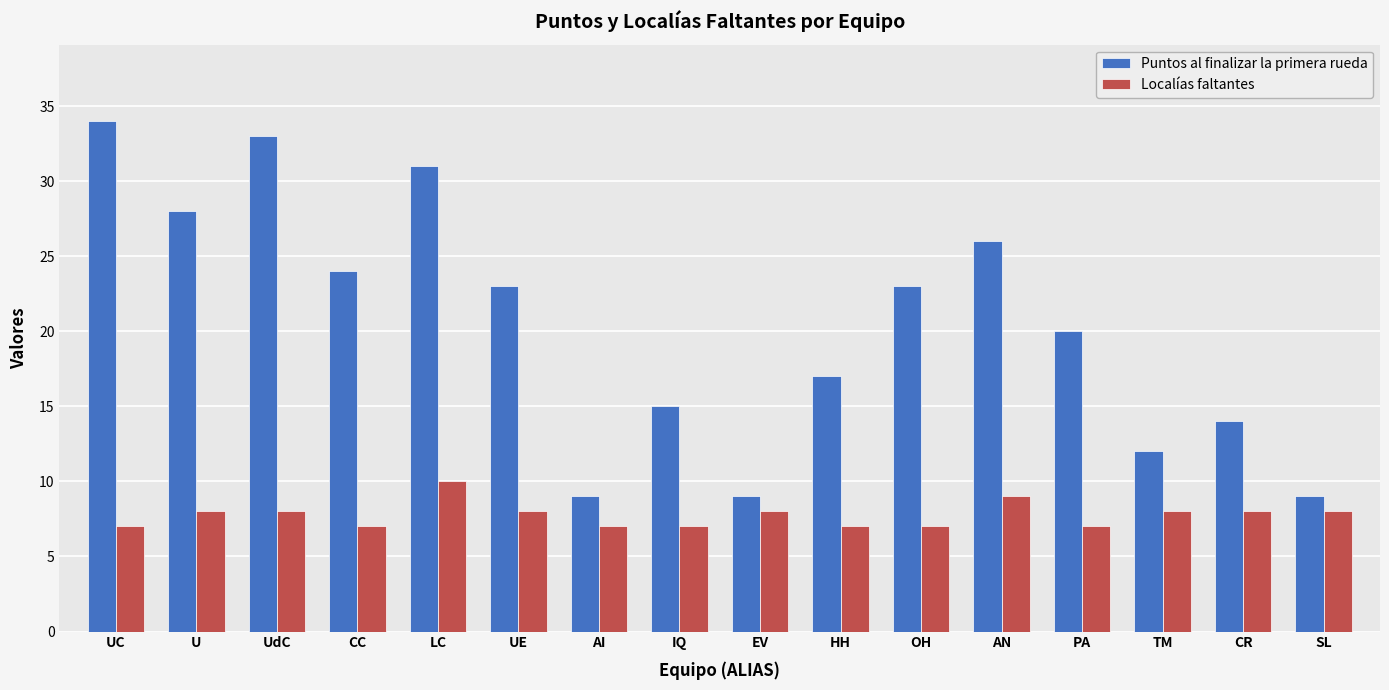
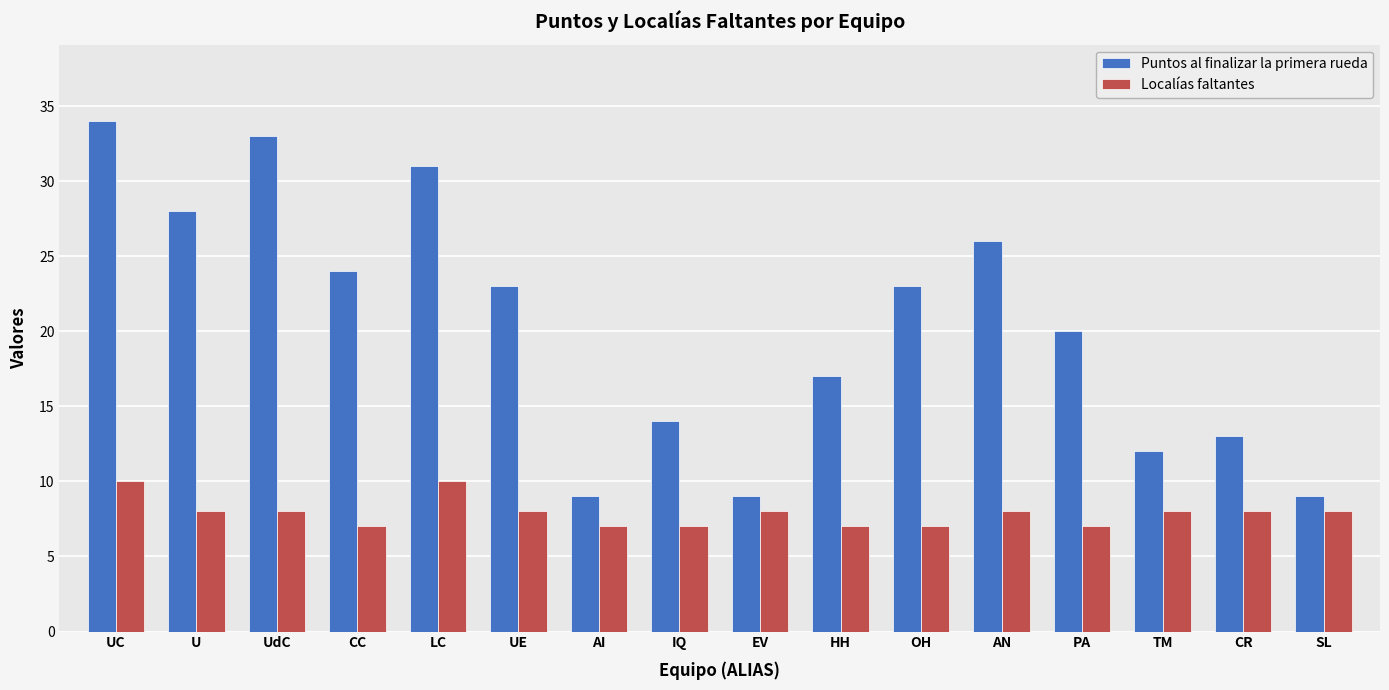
Localías faltantes, UC: 7 -> 10
Puntos al finalizar la primera rueda, IQ: 15 -> 14
Localías faltantes, AN: 9 -> 8
Puntos al finalizar la primera rueda, CR: 14 -> 13
